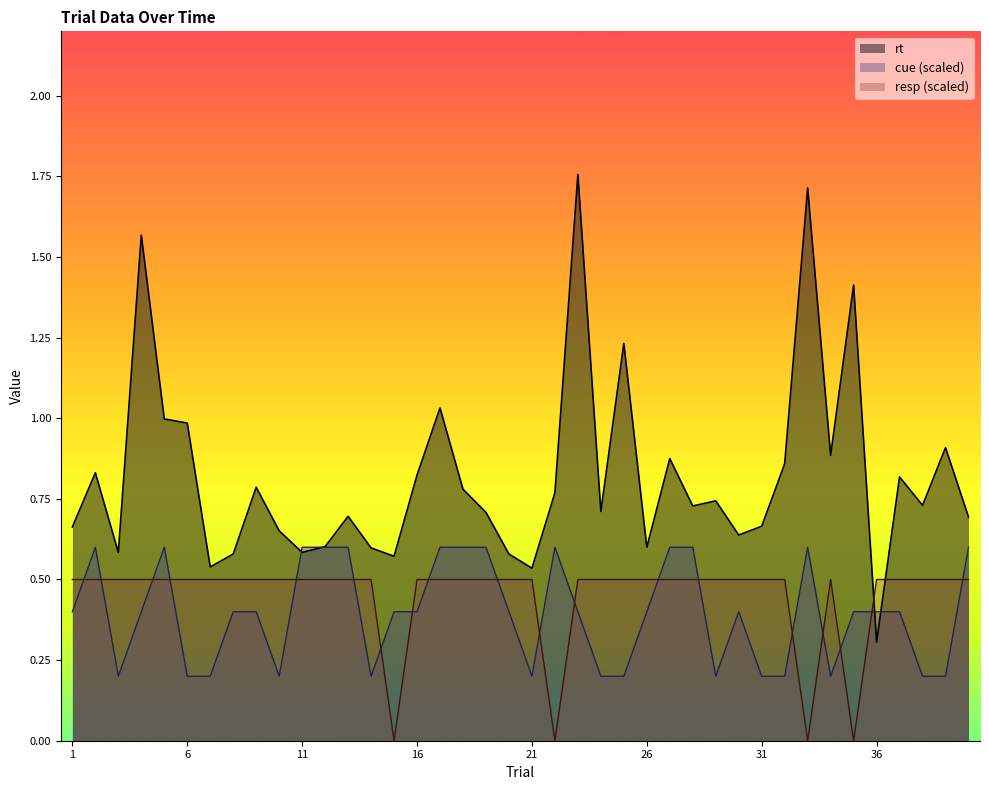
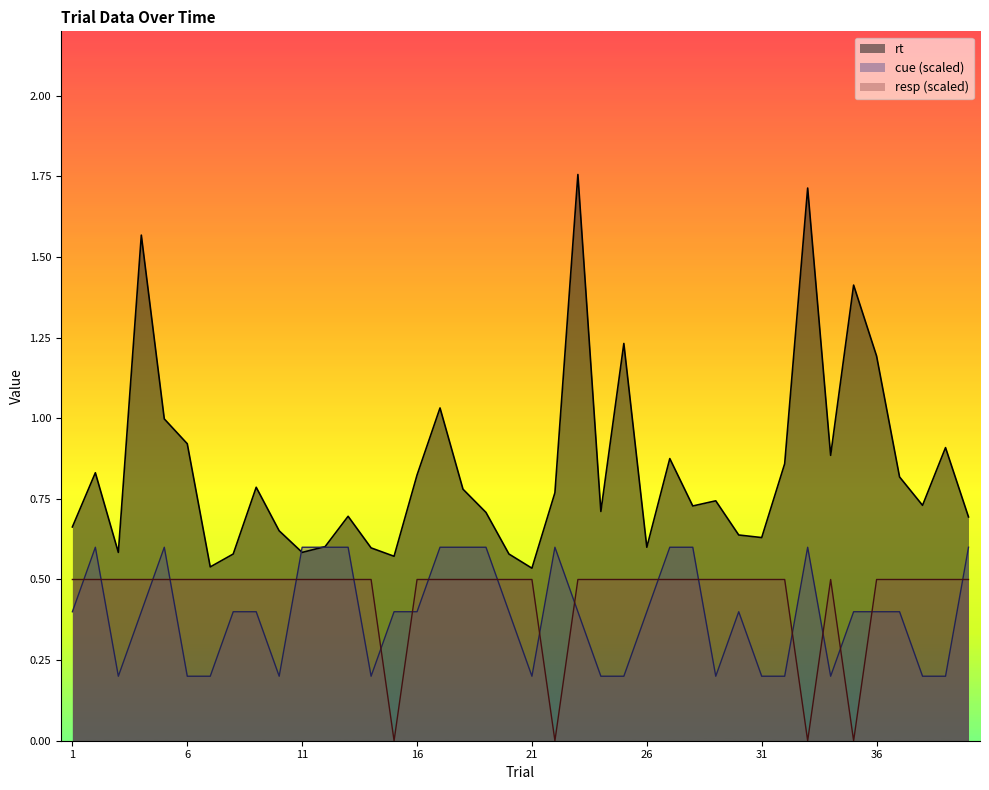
rt, 6: 0.99 -> 0.92
rt, 31: 0.67 -> 0.63
rt, 36: 0.31 -> 1.19
